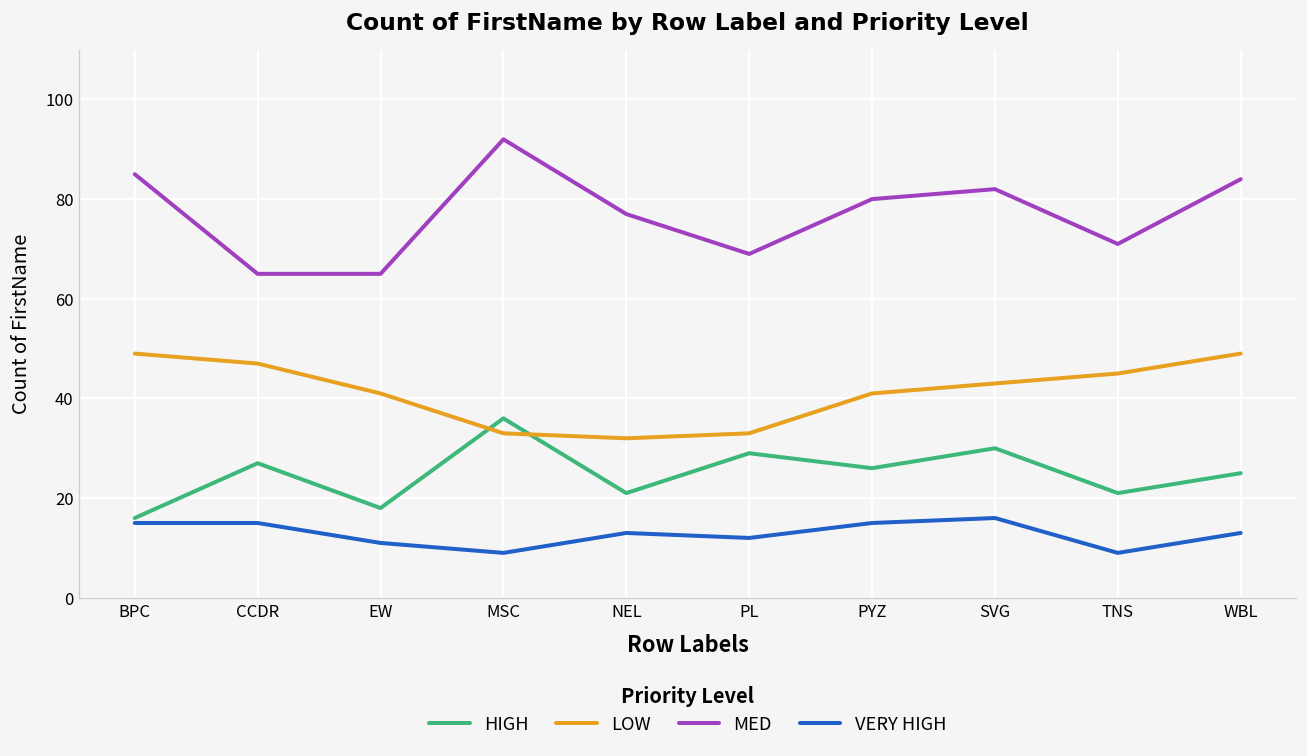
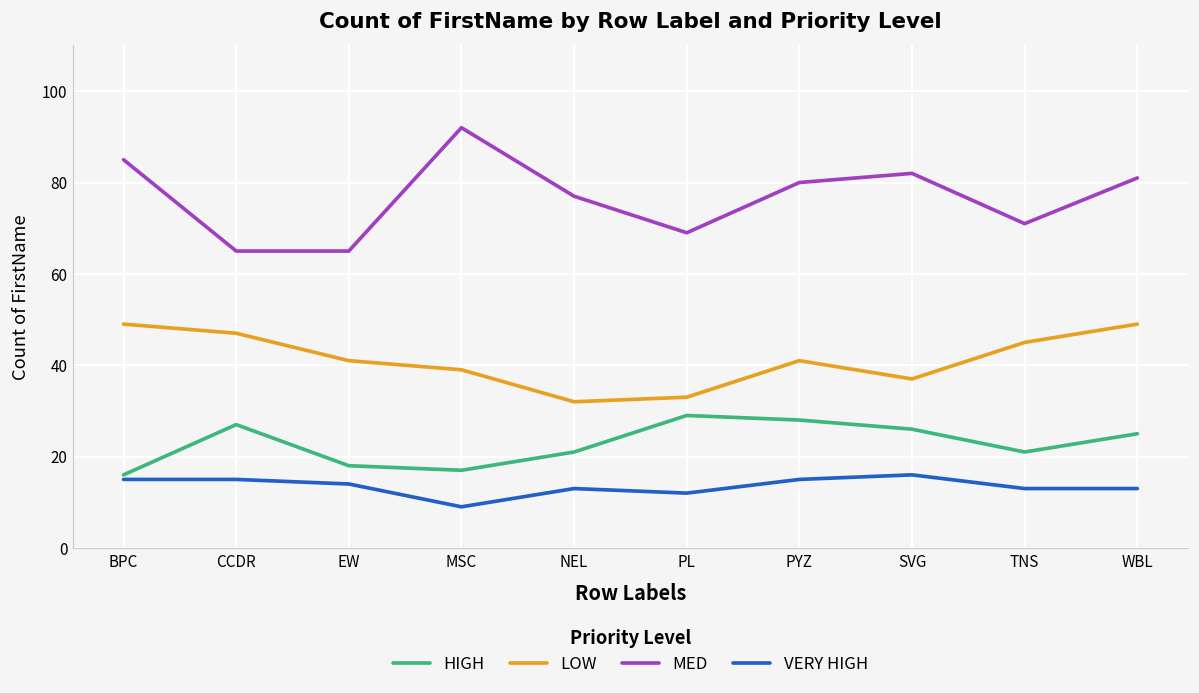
VERY HIGH, EW: 11 -> 14
HIGH, MSC: 36 -> 17
LOW, MSC: 33 -> 39
HIGH, PYZ: 26 -> 28
HIGH, SVG: 30 -> 26
LOW, SVG: 43 -> 37
VERY HIGH, TNS: 9 -> 13
MED, WBL: 84 -> 81
